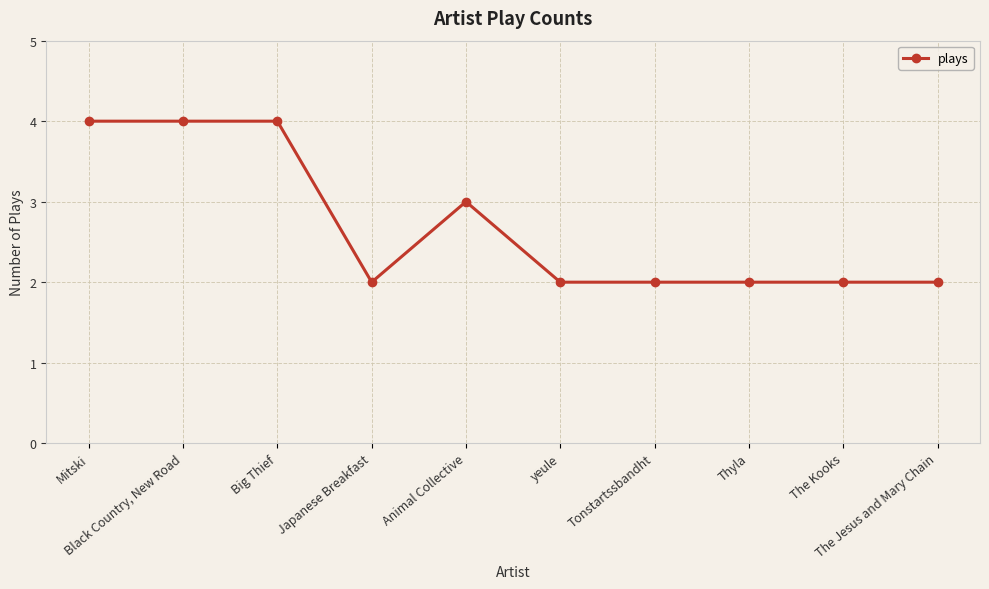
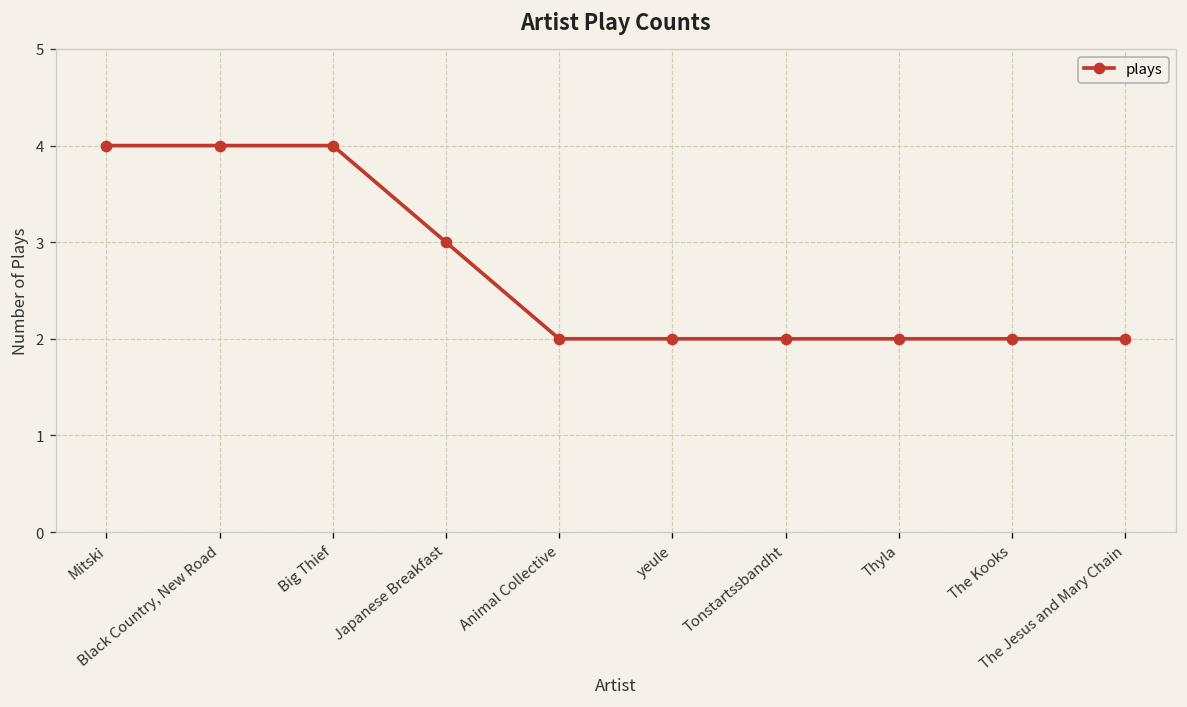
Japanese Breakfast: 2 -> 3
Animal Collective: 3 -> 2
